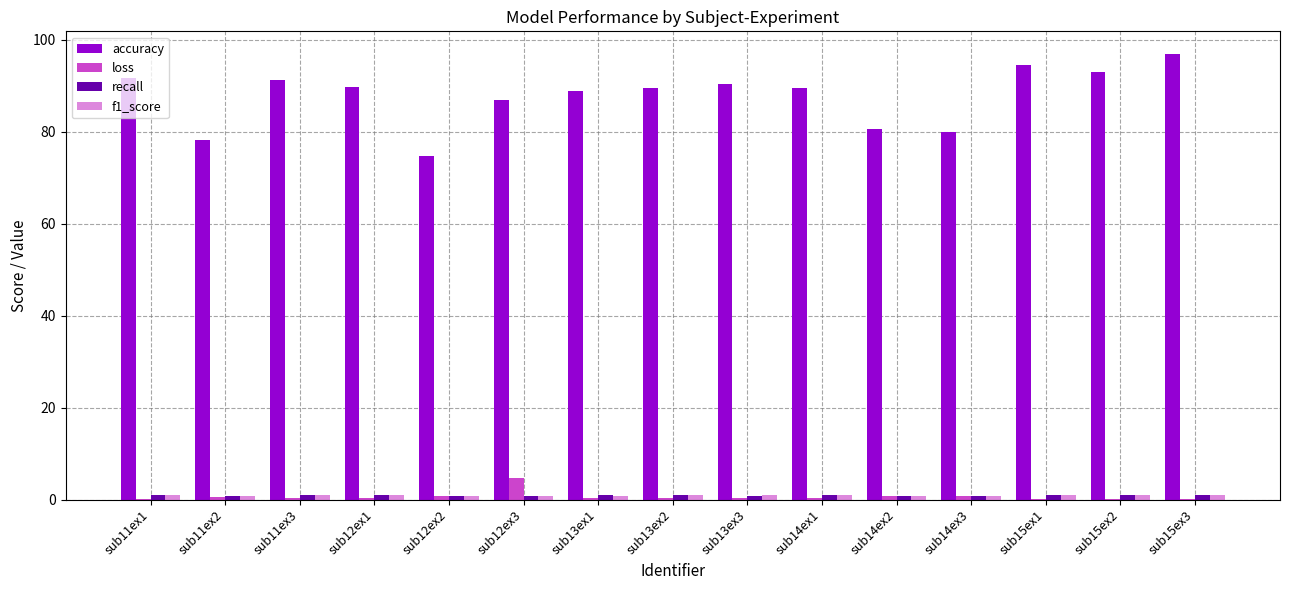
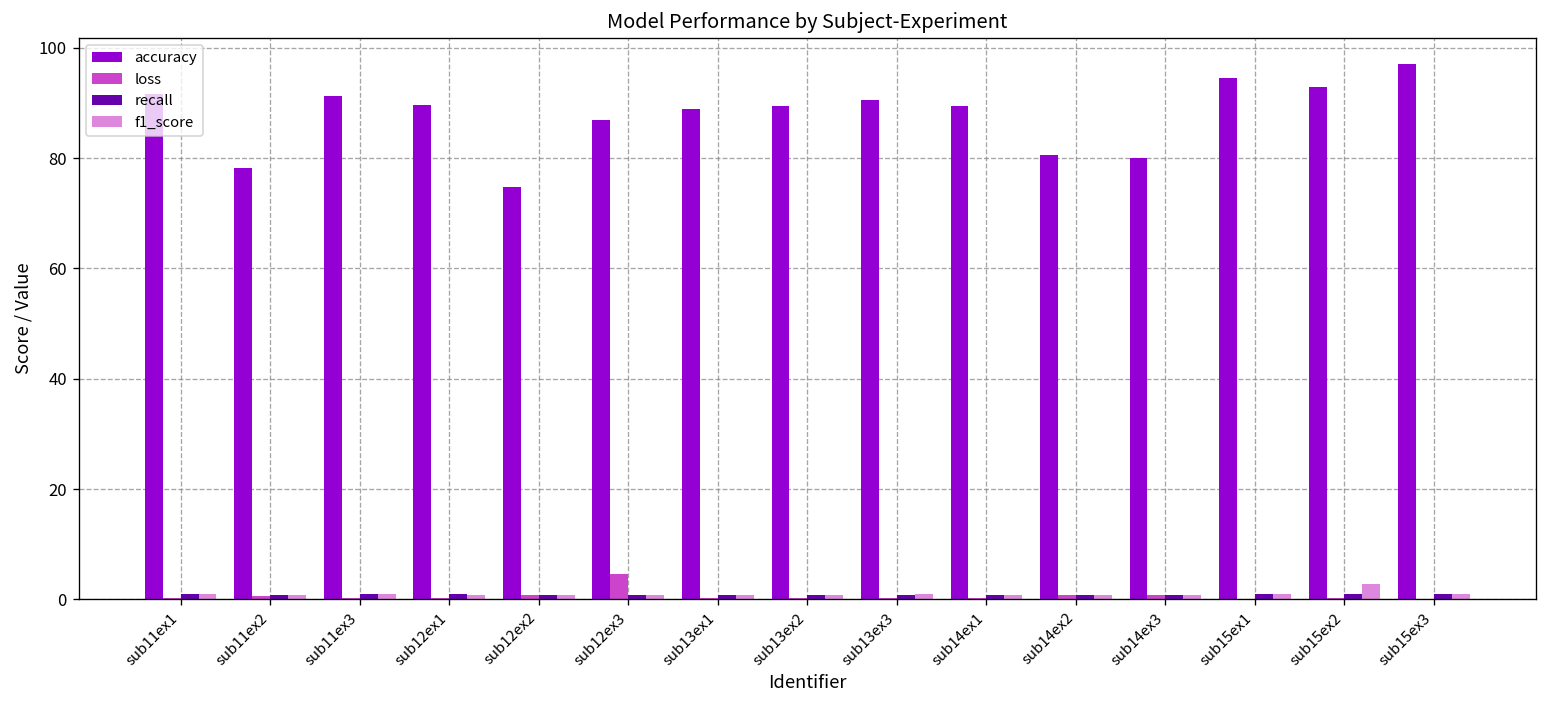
f1_score, sub15ex2: 1 -> 3
